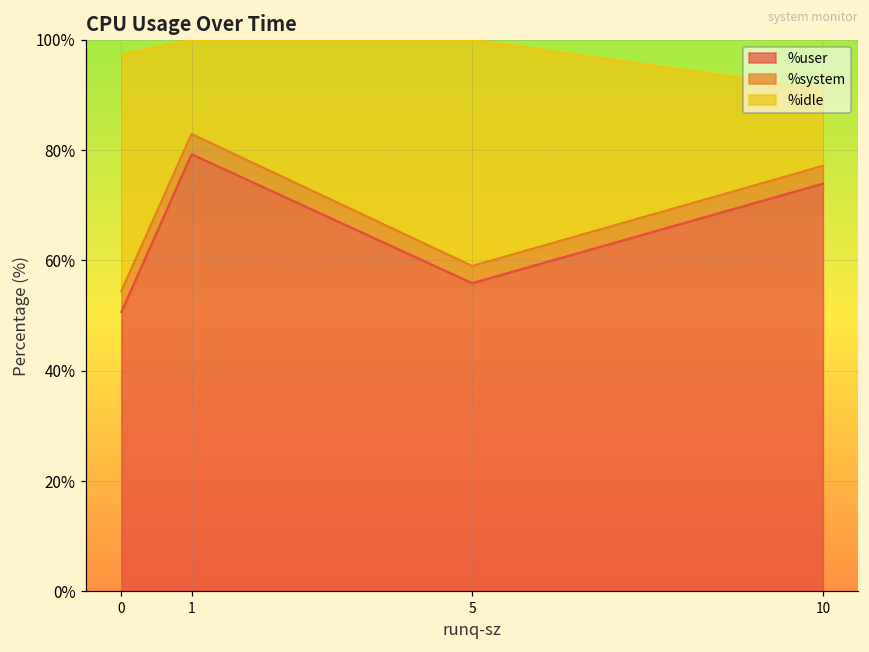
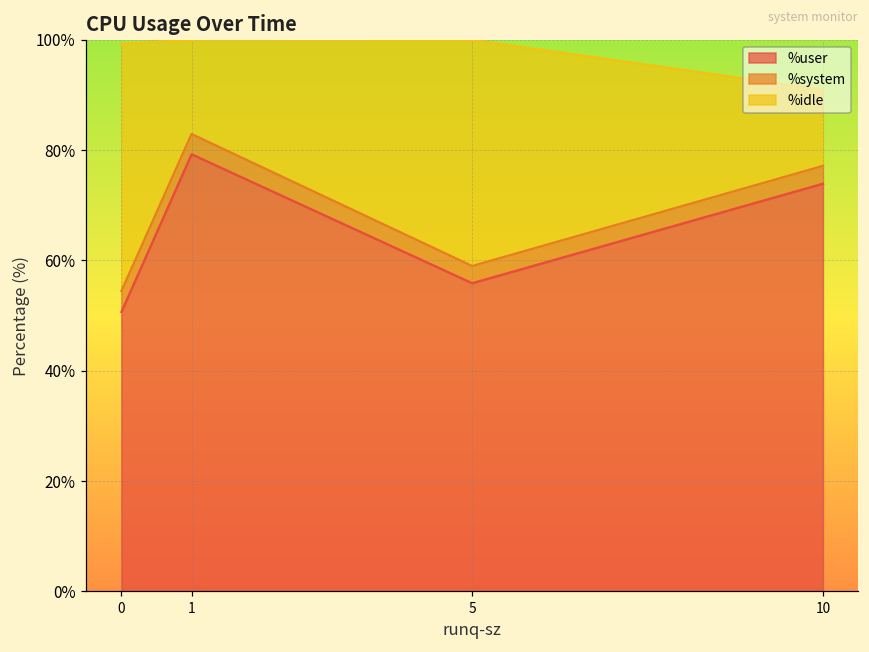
%idle, 0: 43% -> 45%
